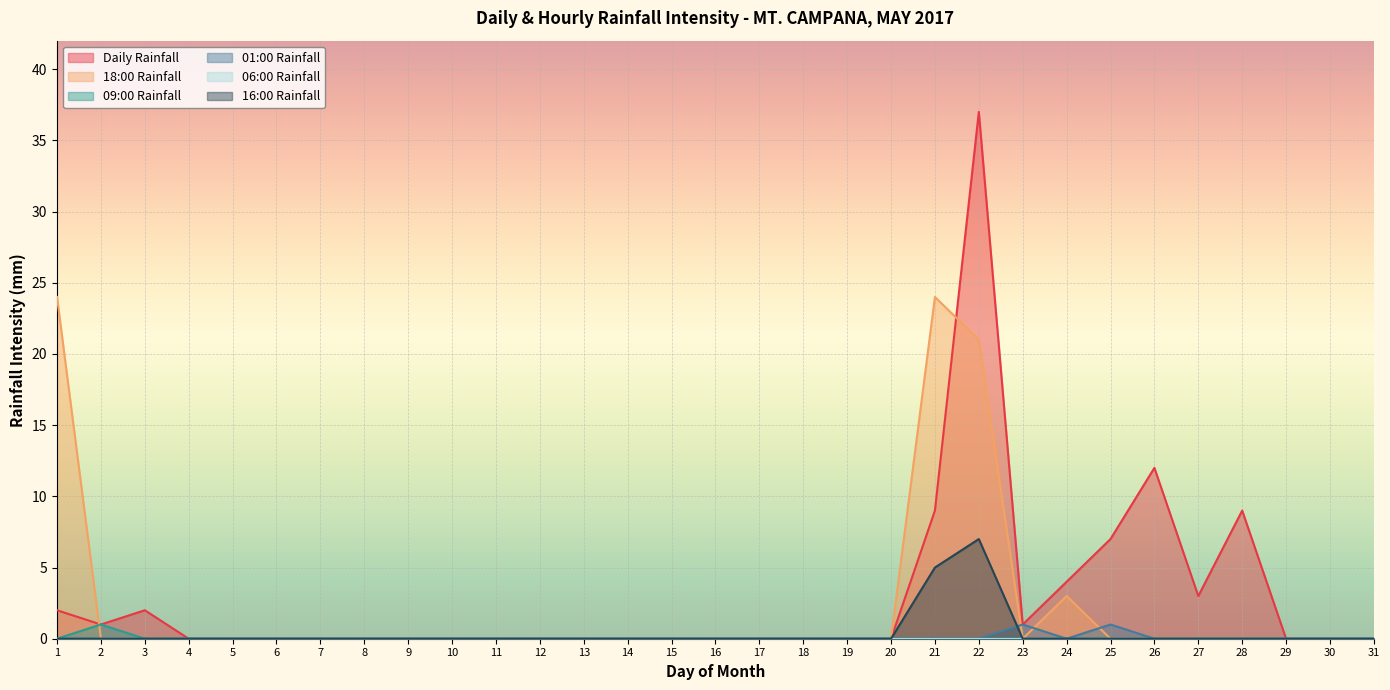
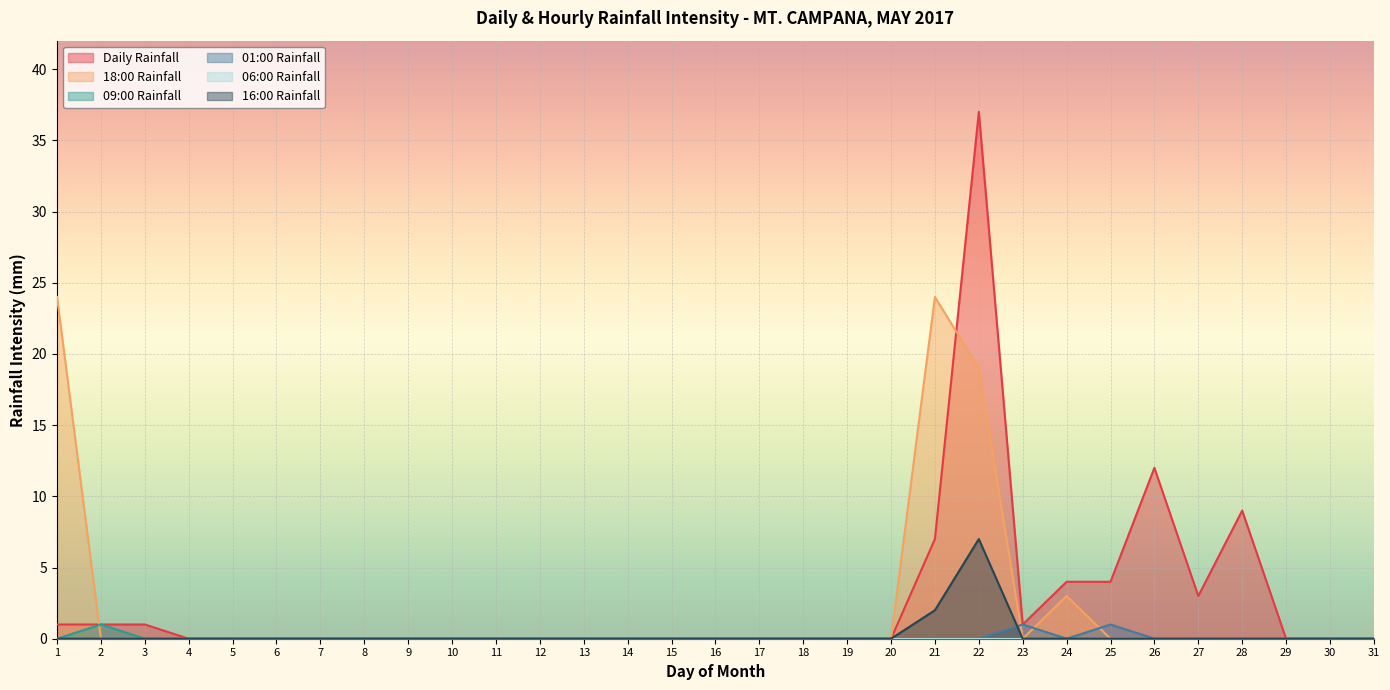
Daily Rainfall, 1: 2 -> 1
Daily Rainfall, 3: 2 -> 1
Daily Rainfall, 21: 9 -> 7
16:00 Rainfall, 21: 5 -> 2
18:00 Rainfall, 22: 21 -> 19
Daily Rainfall, 25: 7 -> 4
